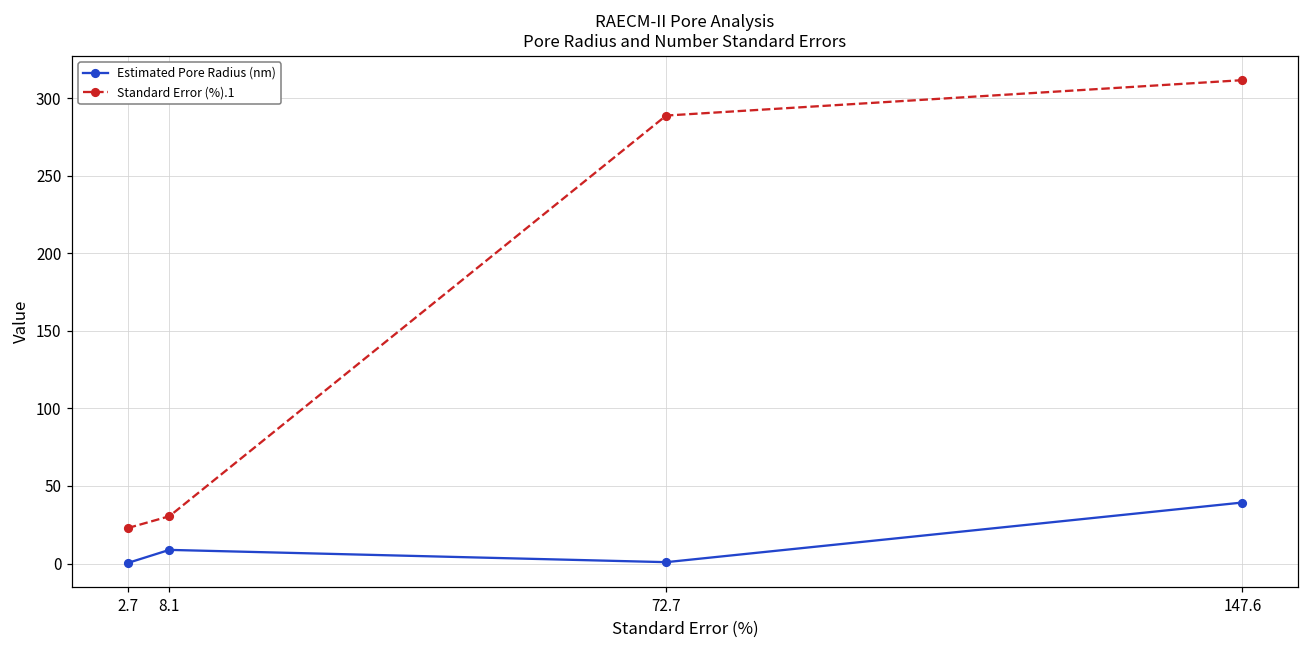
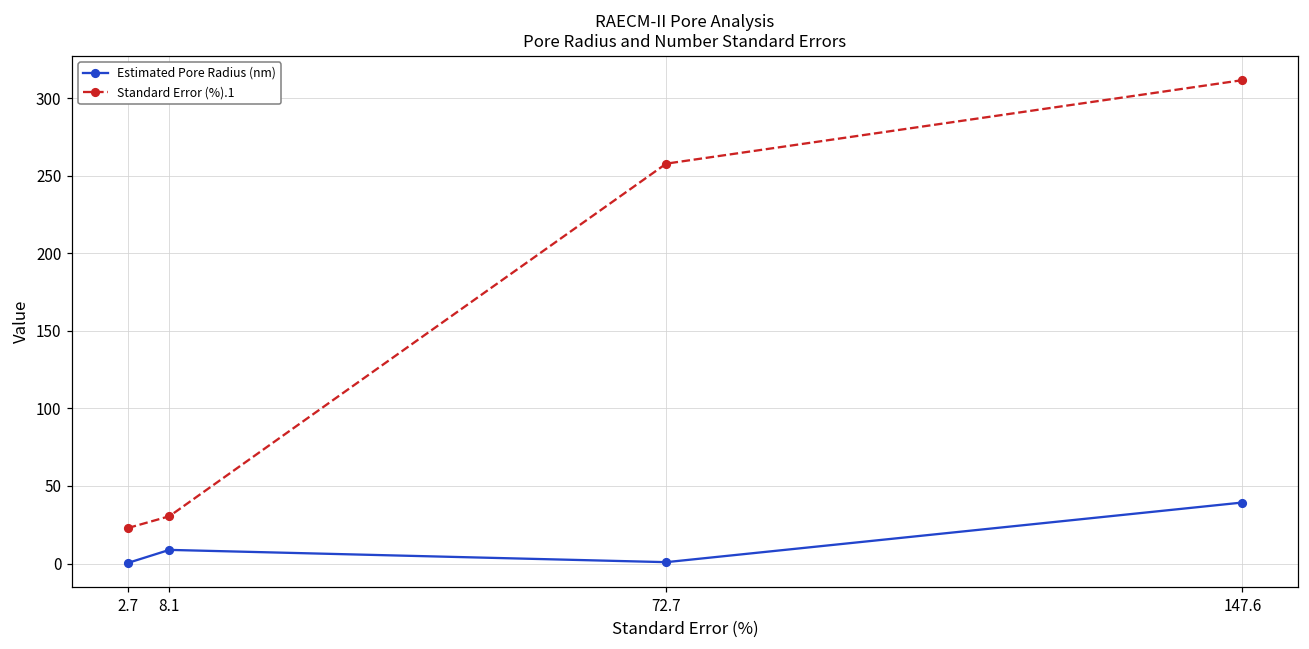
Standard Error (%).1, 72.7: 289 -> 258
